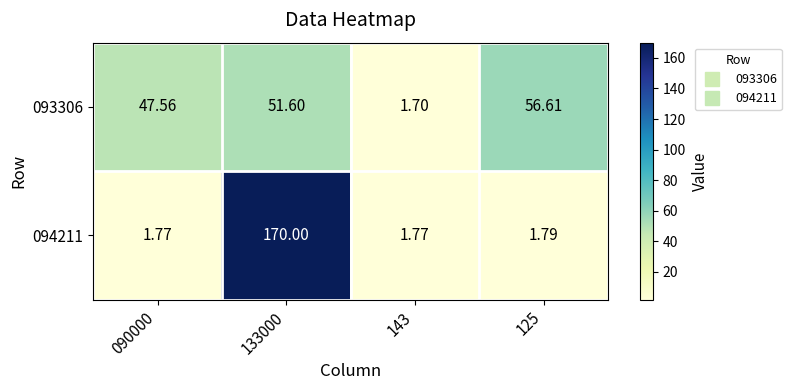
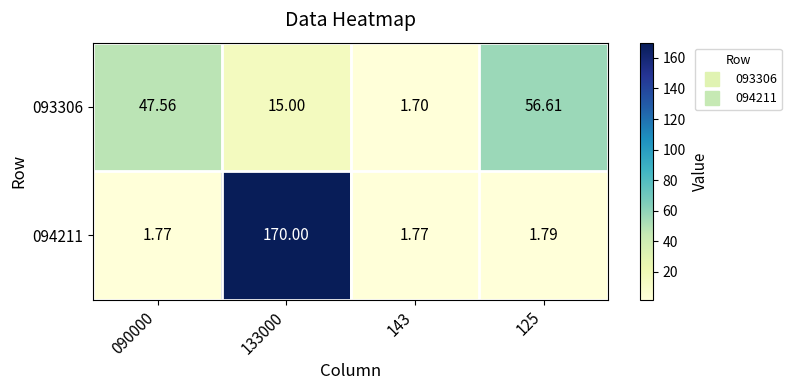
093306, 133000: 51.60 -> 15.00
